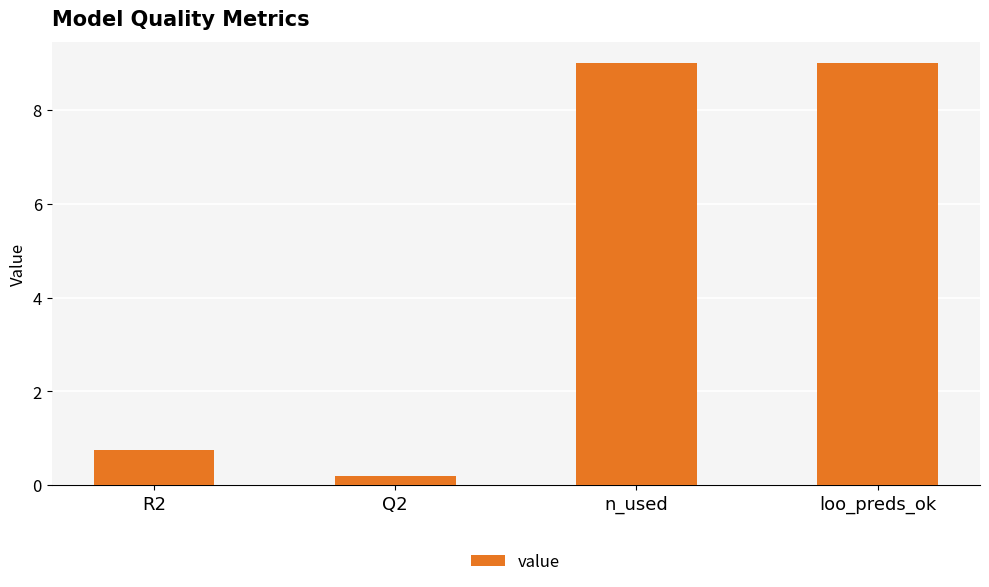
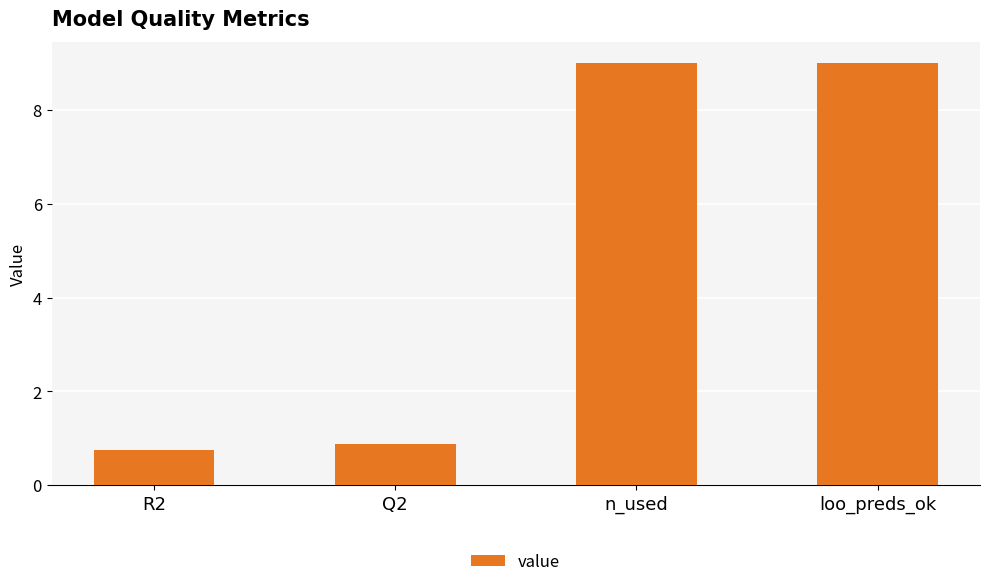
Q2: 0.2 -> 0.9
